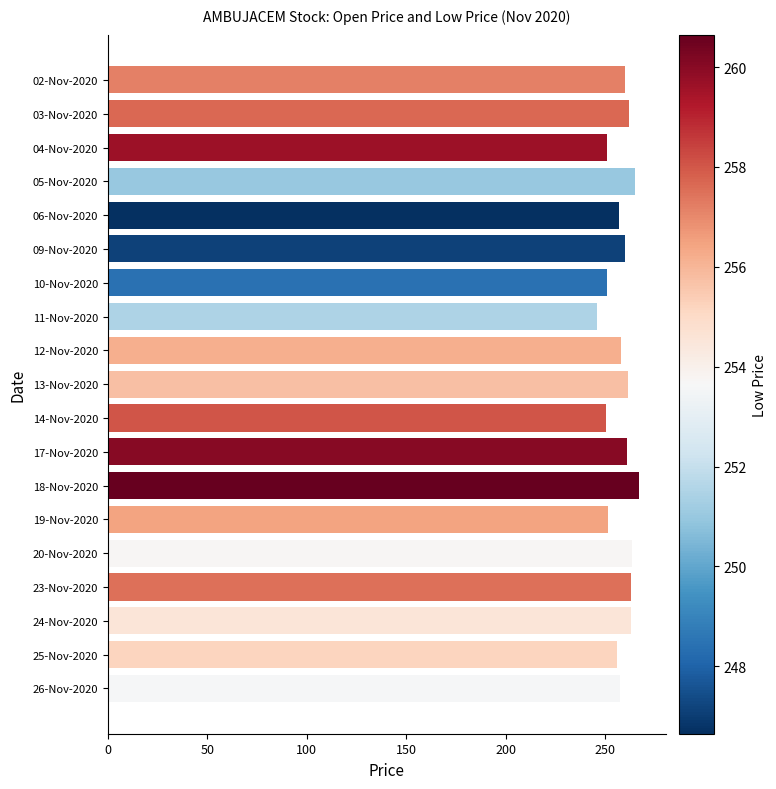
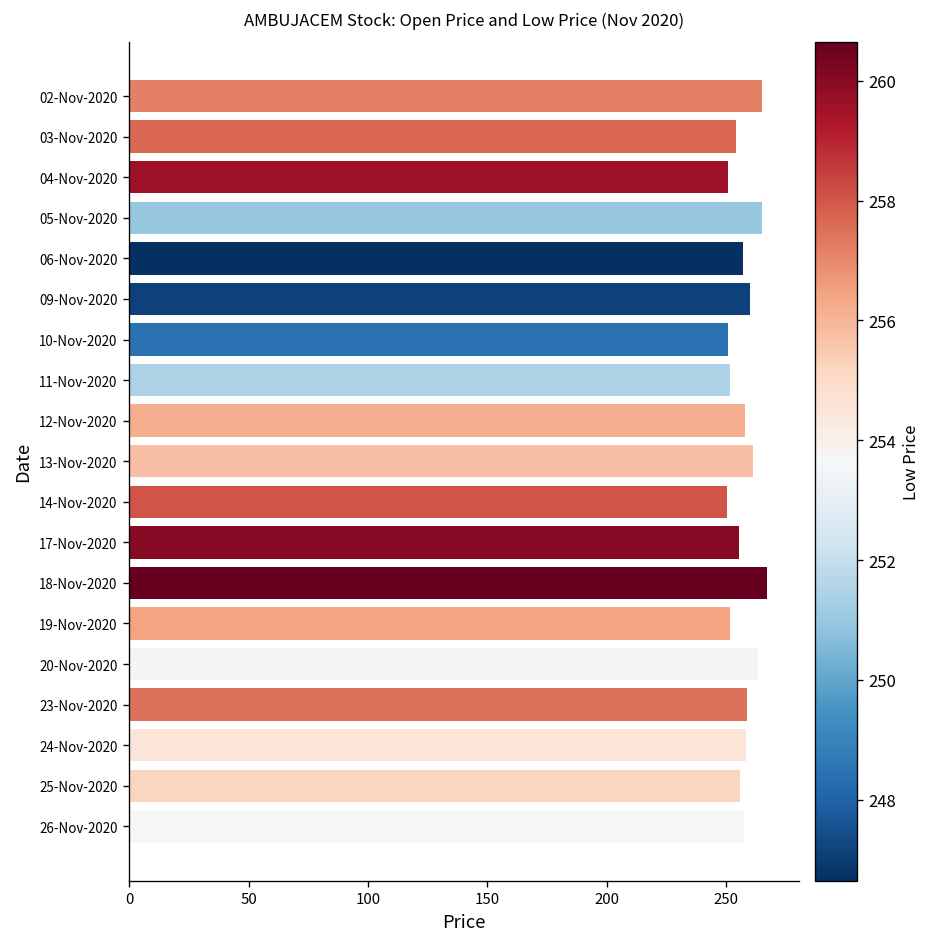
02-Nov-2020: 260 -> 265
03-Nov-2020: 262 -> 254
11-Nov-2020: 246 -> 252
17-Nov-2020: 261 -> 256
23-Nov-2020: 263 -> 259
24-Nov-2020: 263 -> 258
